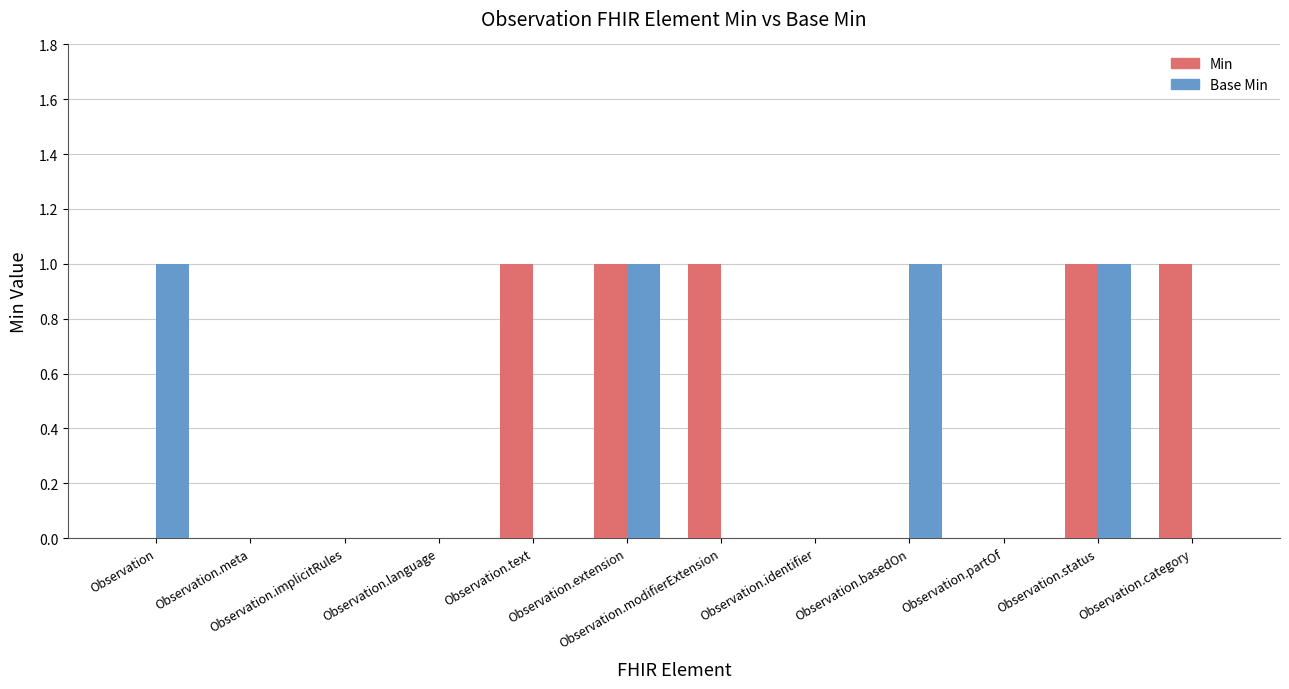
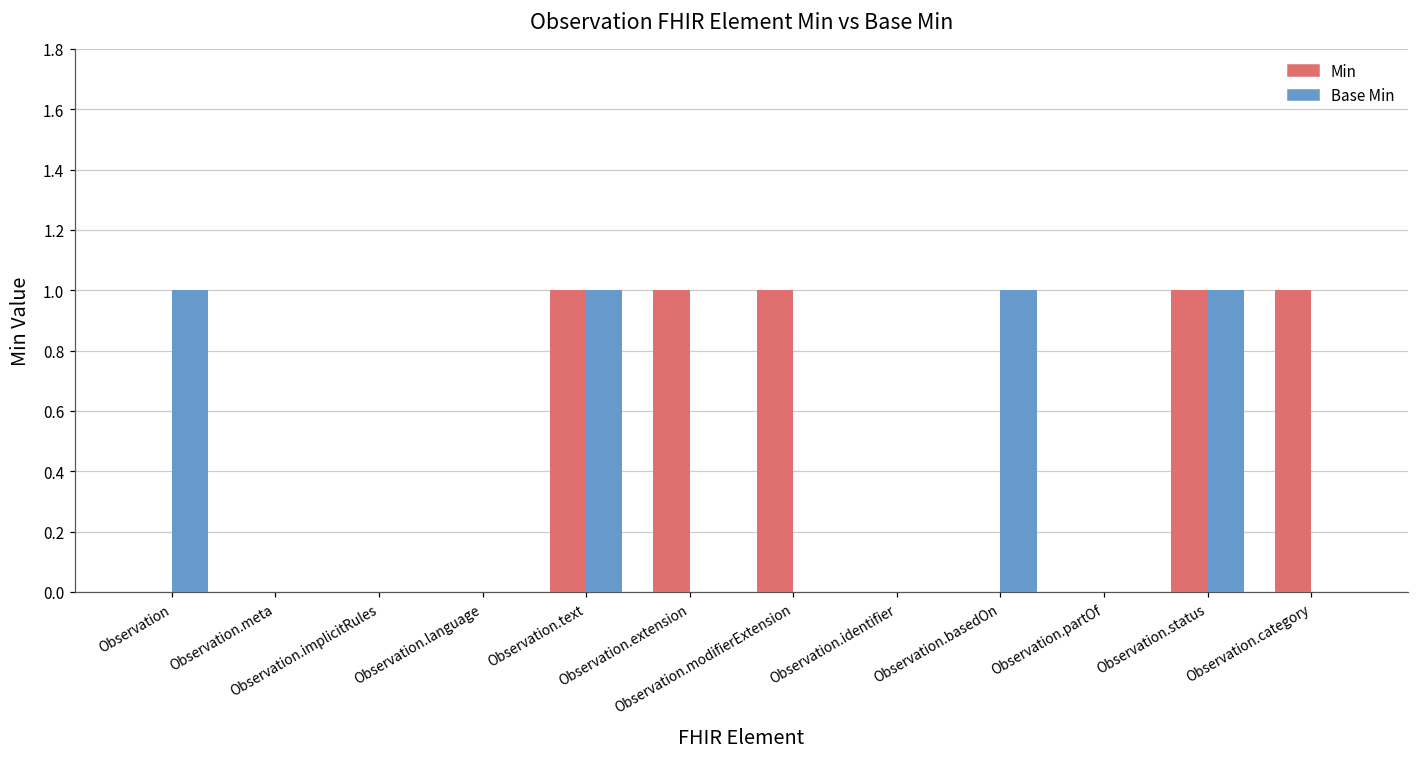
Base Min, Observation.text: 0 -> 1
Base Min, Observation.extension: 1 -> 0
